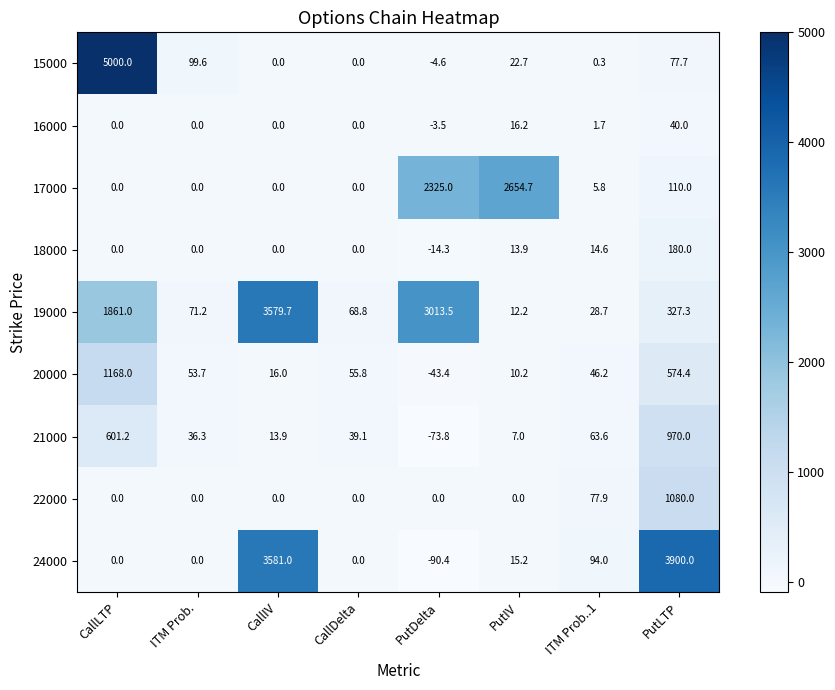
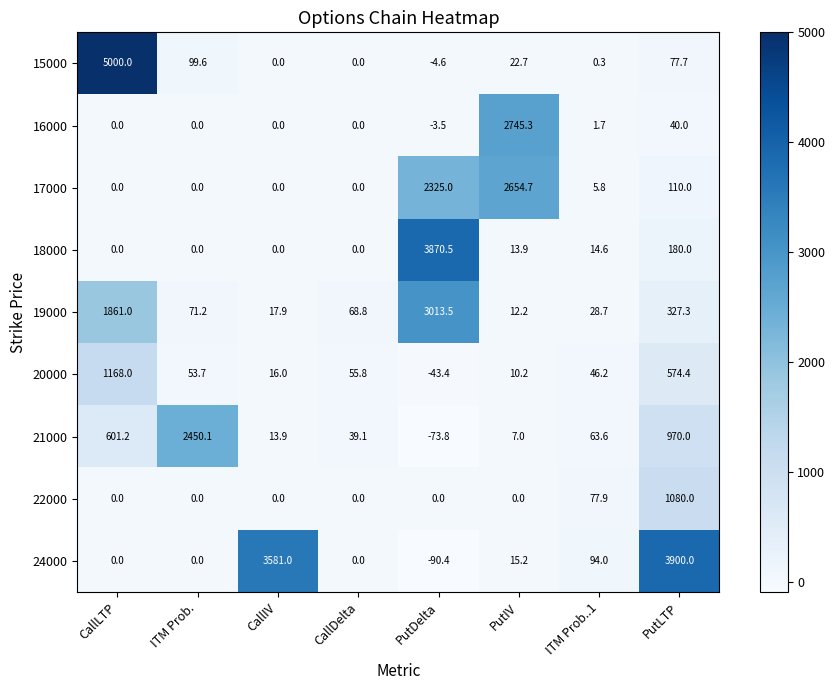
16000, PutIV: 16.2 -> 2745.3
18000, PutDelta: -14.3 -> 3870.5
19000, CallIV: 3579.7 -> 17.9
21000, ITM Prob.: 36.3 -> 2450.1
